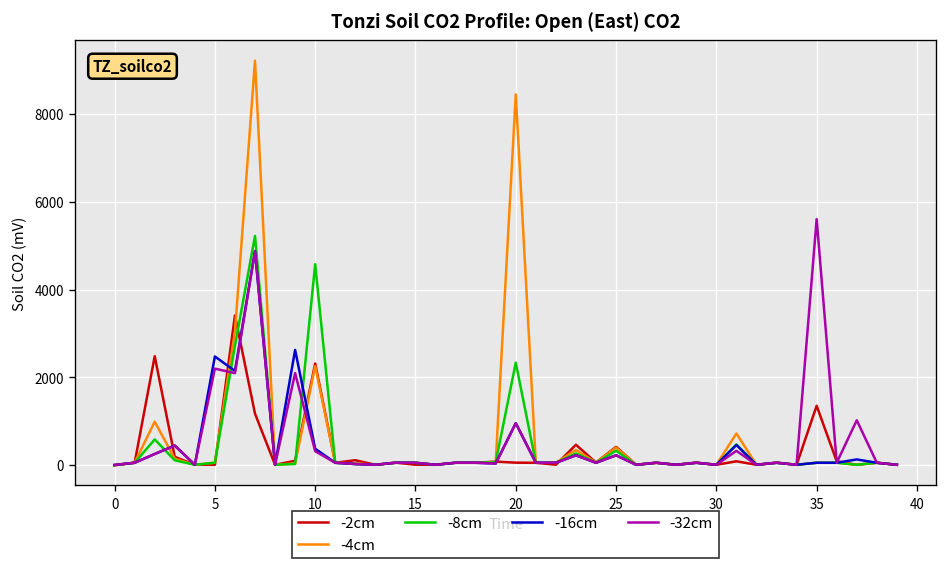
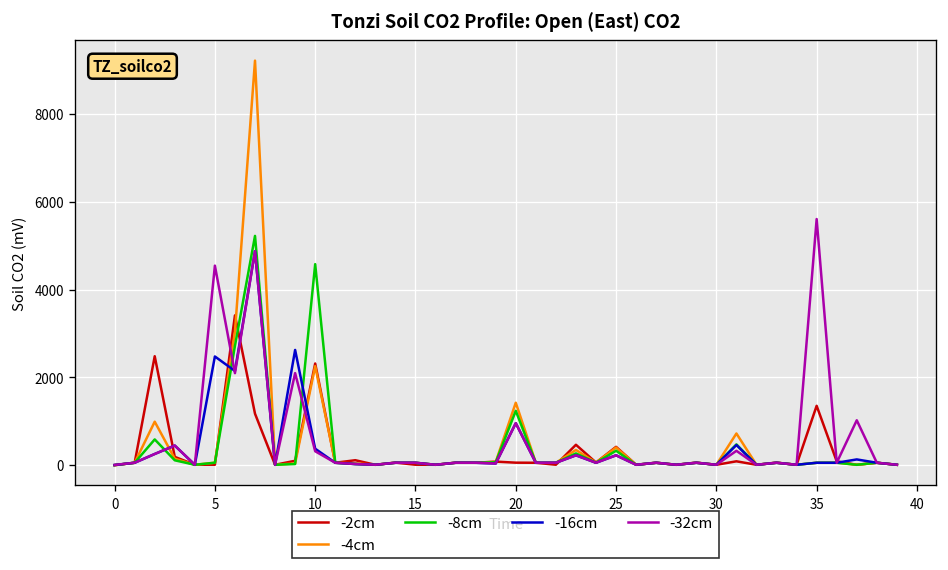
-32cm, 5: 2200 -> 4500
-4cm, 20: 8500 -> 1400
-8cm, 20: 2300 -> 1200
